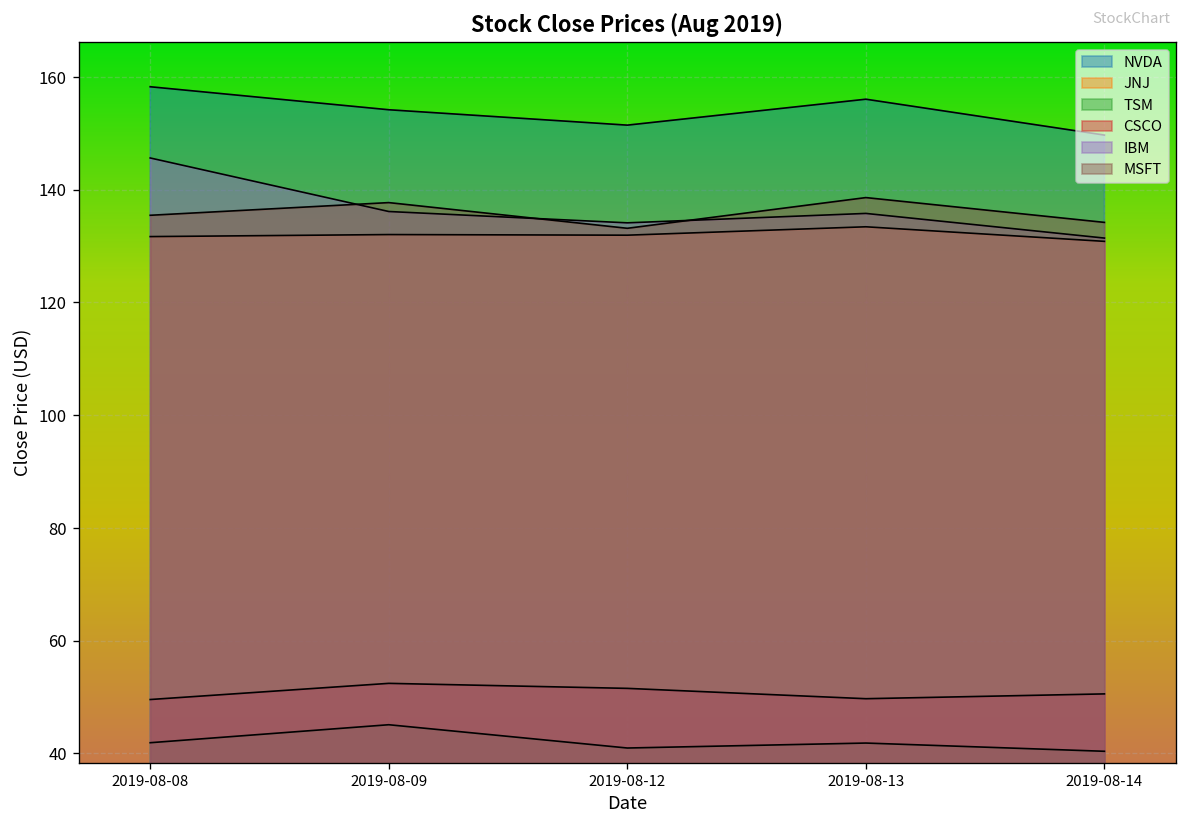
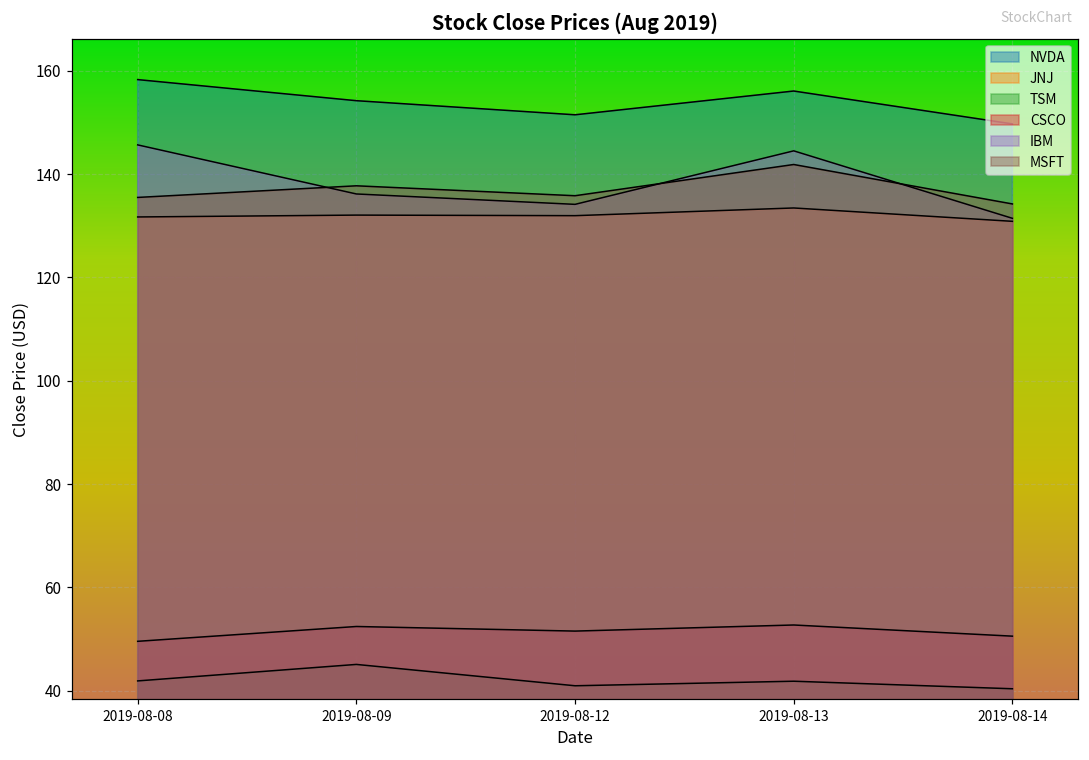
MSFT, 2019-08-12: 133 -> 136
CSCO, 2019-08-13: 50 -> 53
IBM, 2019-08-13: 136 -> 144
MSFT, 2019-08-13: 139 -> 142
